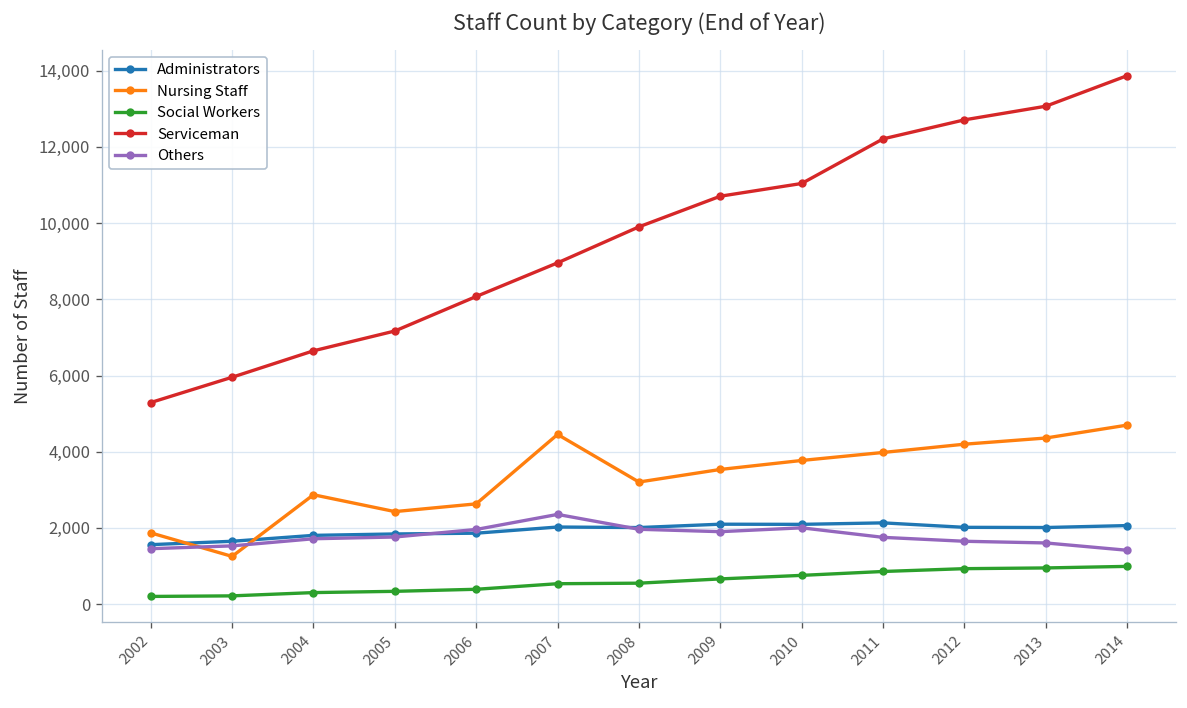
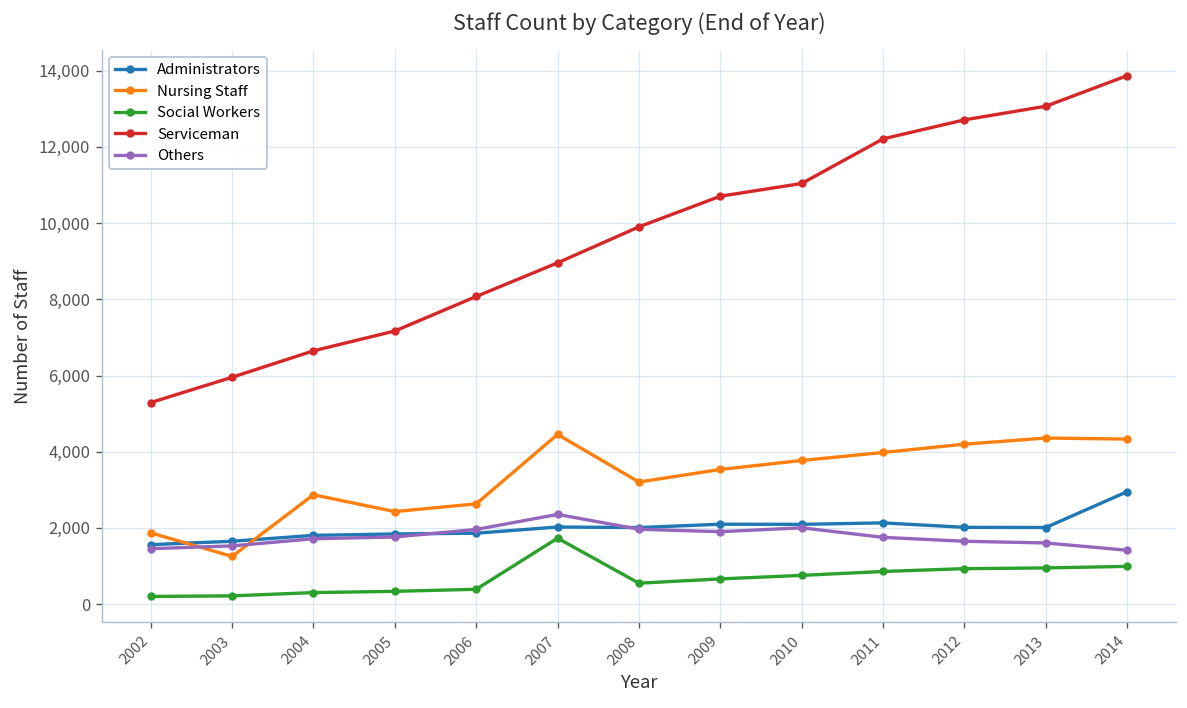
Social Workers, 2007: 500 -> 1,700
Administrators, 2014: 2,100 -> 3,000
Nursing Staff, 2014: 4,700 -> 4,300
